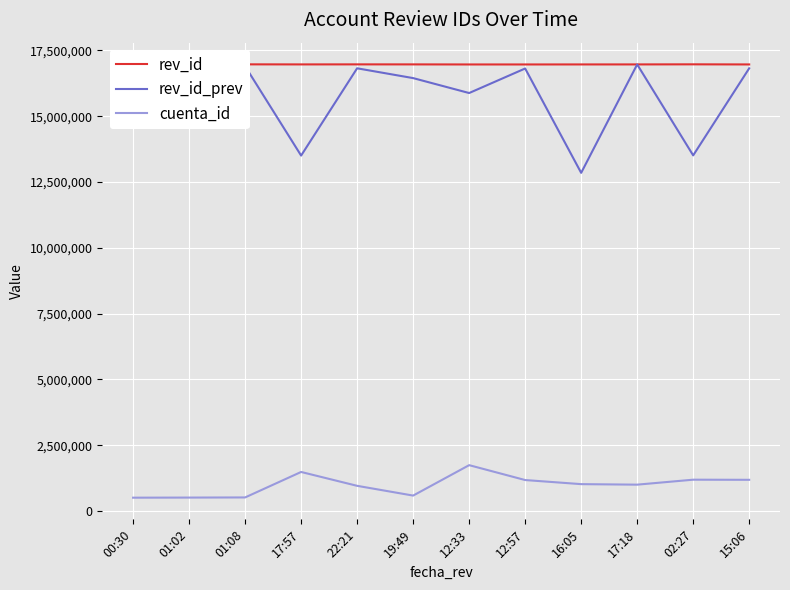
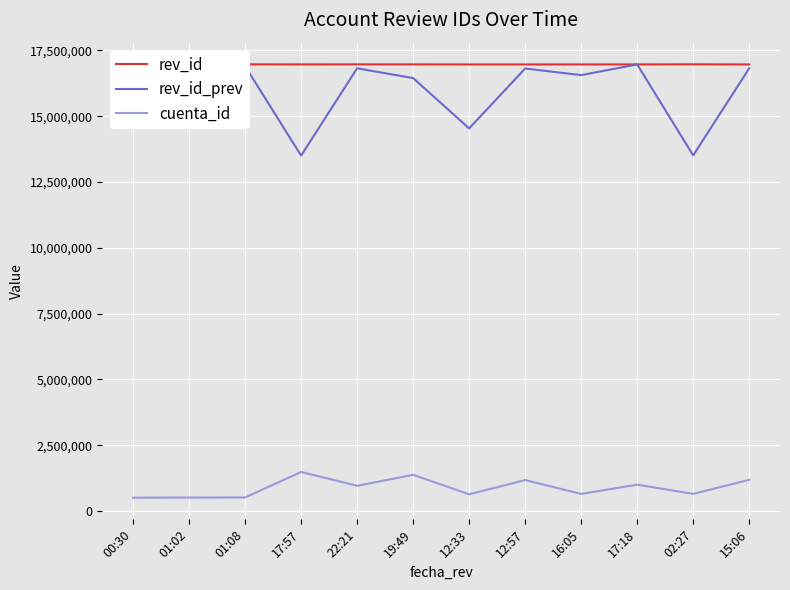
cuenta_id, 19:49: 600,000 -> 1,400,000
rev_id_prev, 12:33: 15,900,000 -> 14,500,000
cuenta_id, 12:33: 1,700,000 -> 600,000
rev_id_prev, 16:05: 12,900,000 -> 16,600,000
cuenta_id, 16:05: 1,000,000 -> 700,000
cuenta_id, 02:27: 1,200,000 -> 700,000
